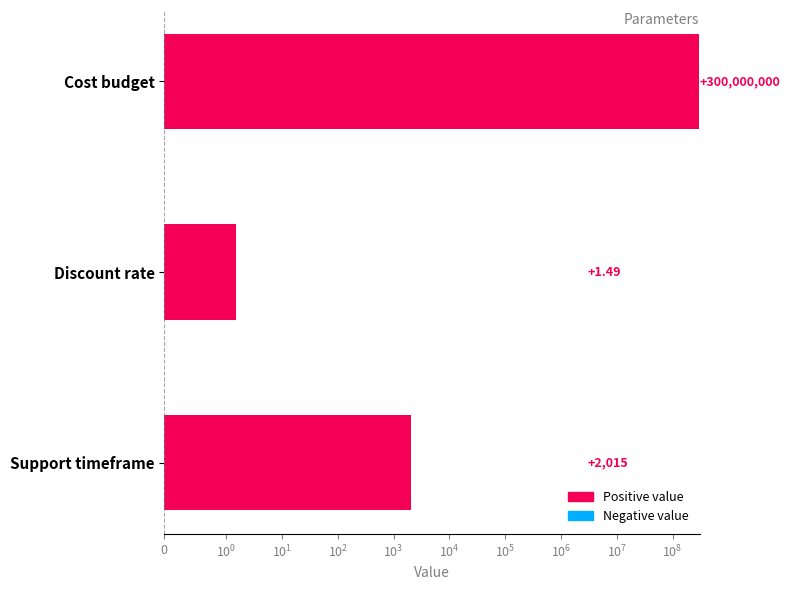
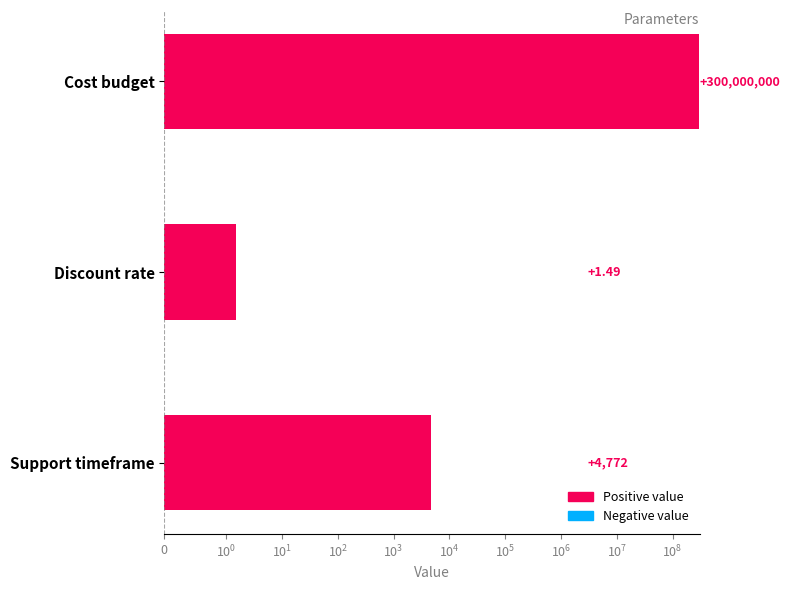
Support timeframe: +2,015 -> +4,772
